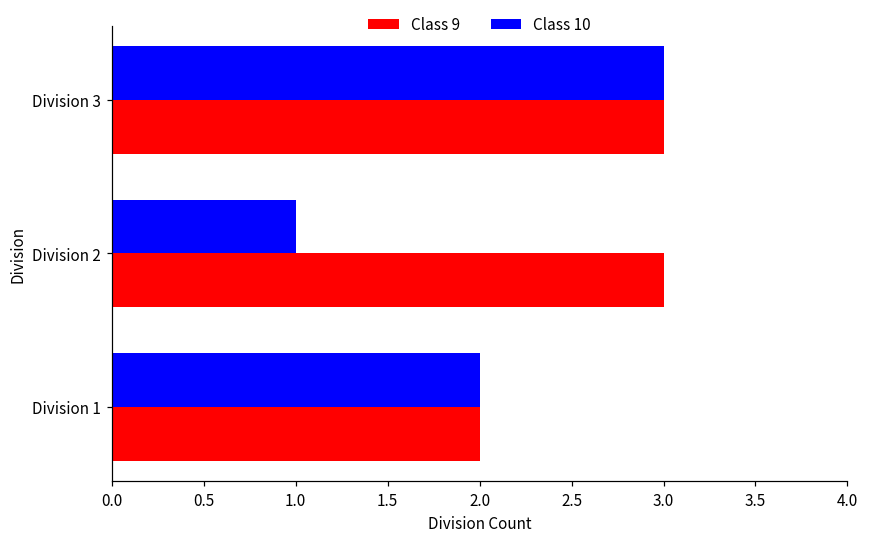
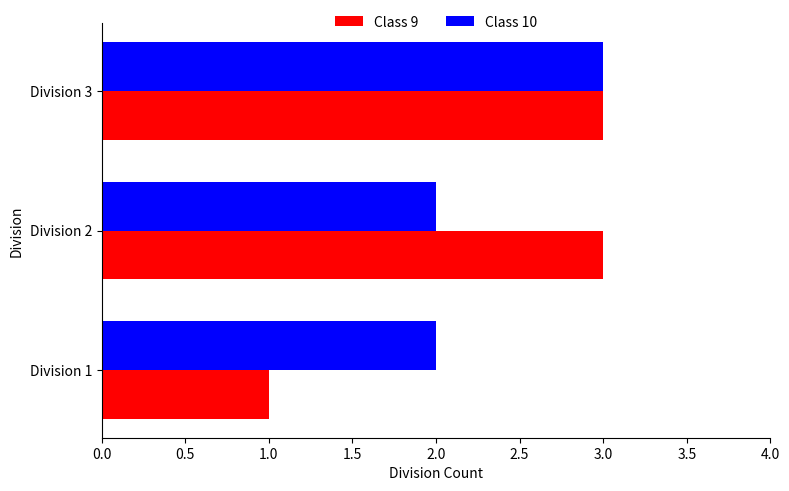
Class 10, Division 2: 1 -> 2
Class 9, Division 1: 2 -> 1
